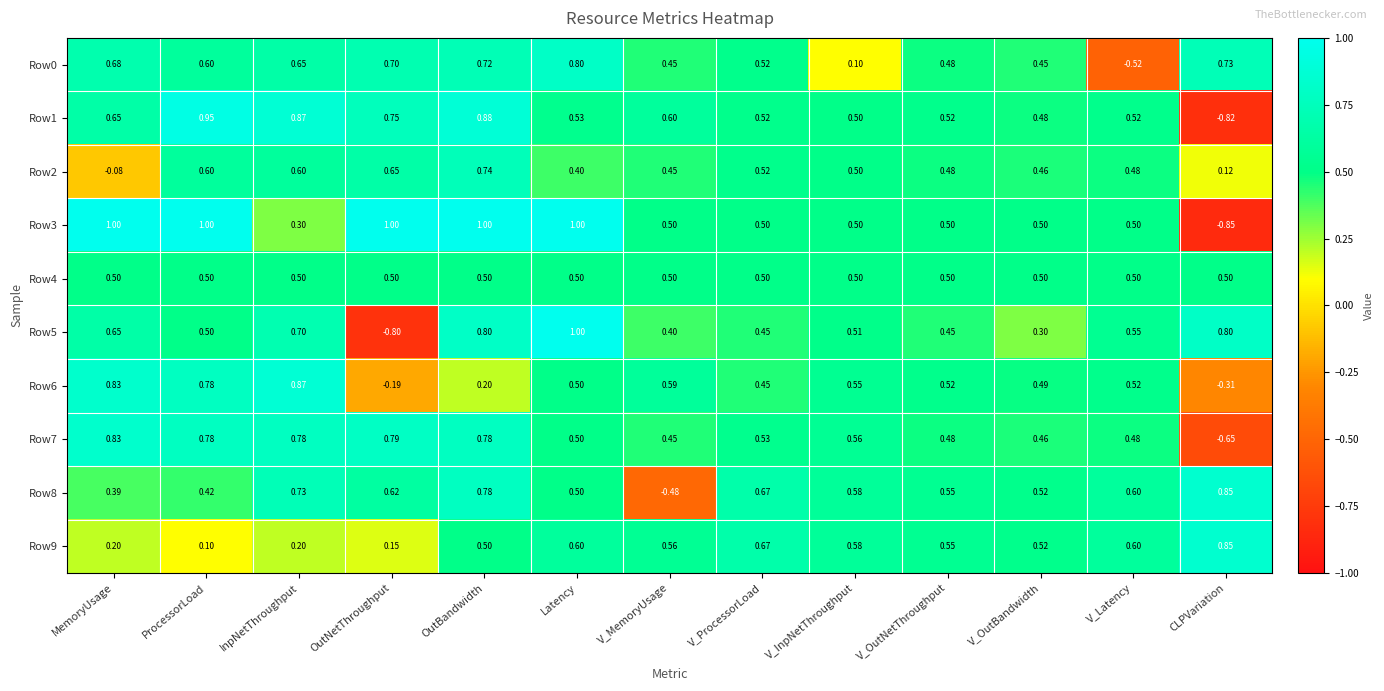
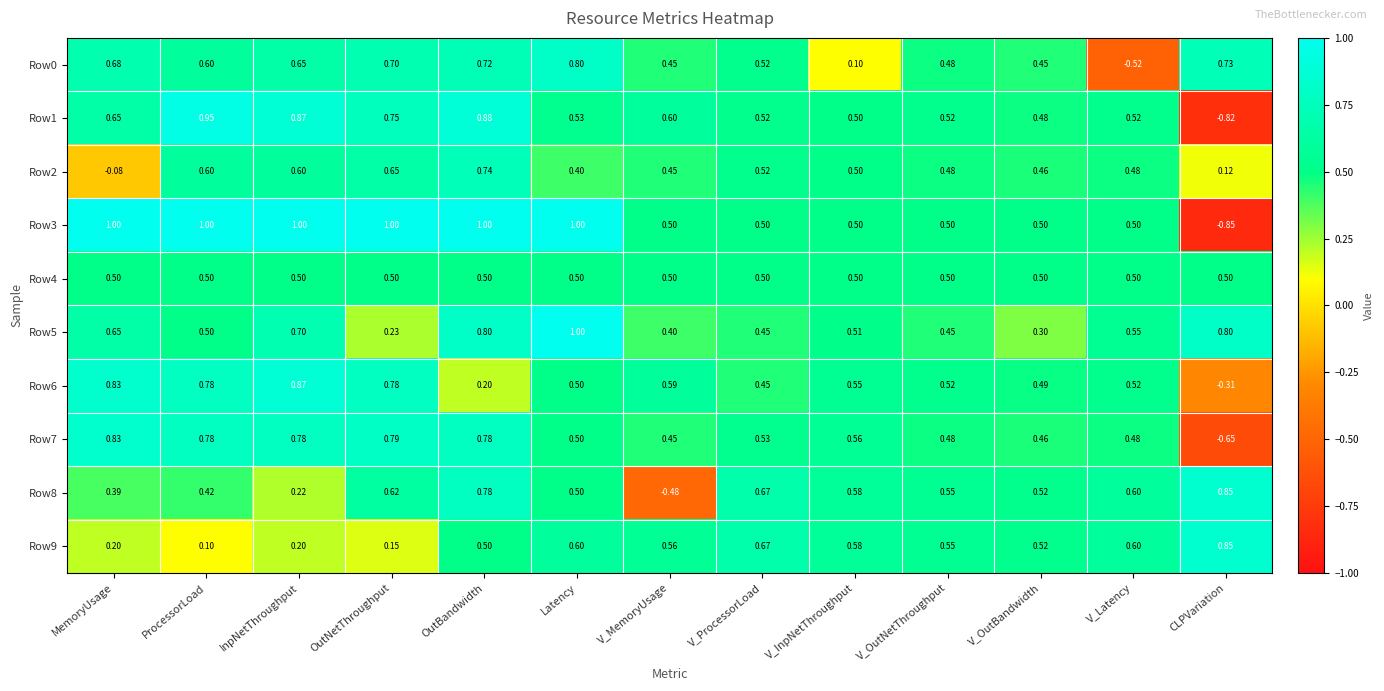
Row3, InpNetThroughput: 0.30 -> 1.00
Row5, OutNetThroughput: -0.80 -> 0.23
Row6, OutNetThroughput: -0.19 -> 0.78
Row8, InpNetThroughput: 0.73 -> 0.22
